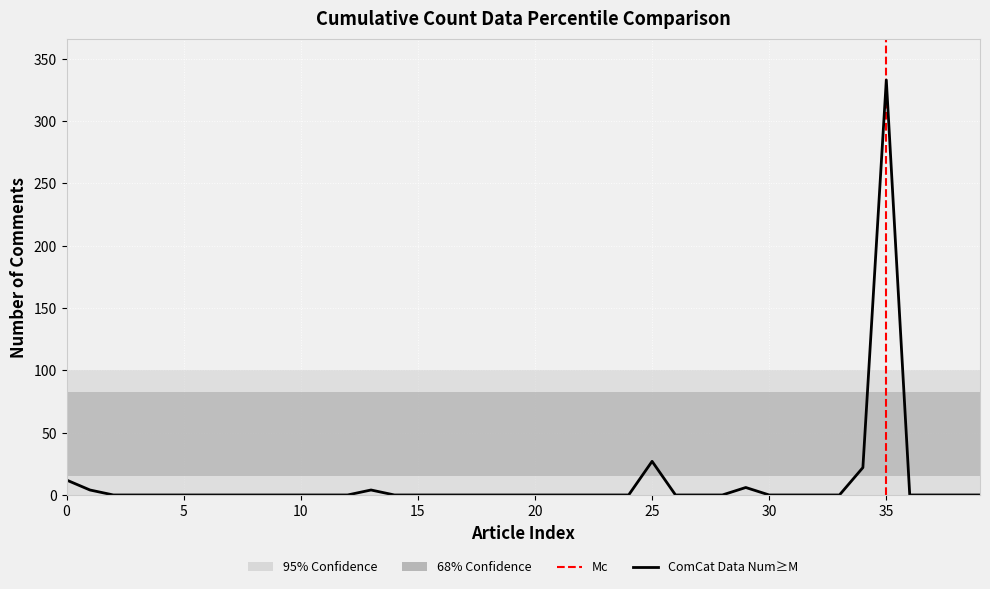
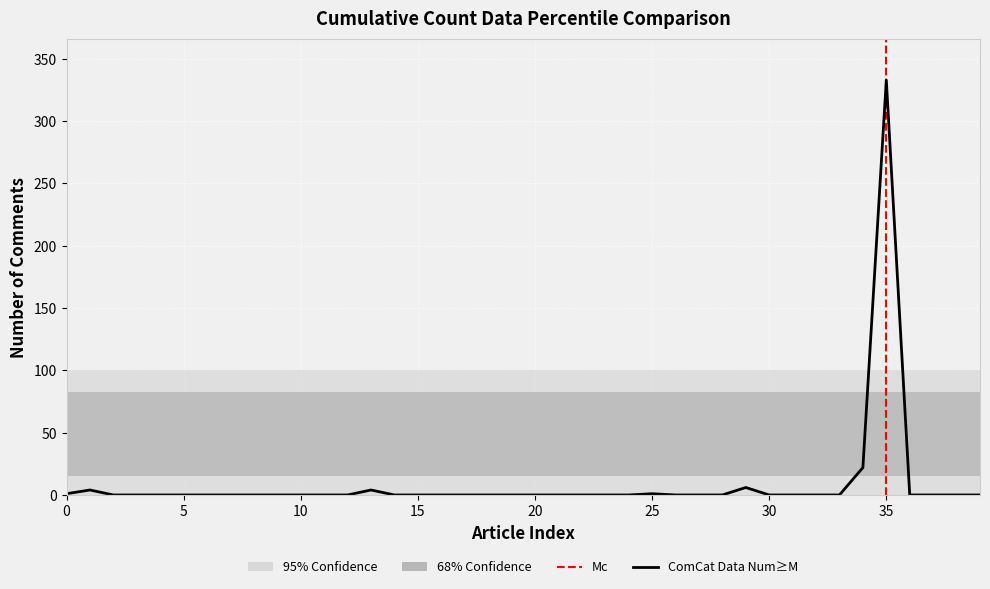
0: 12 -> 1
25: 27 -> 1
